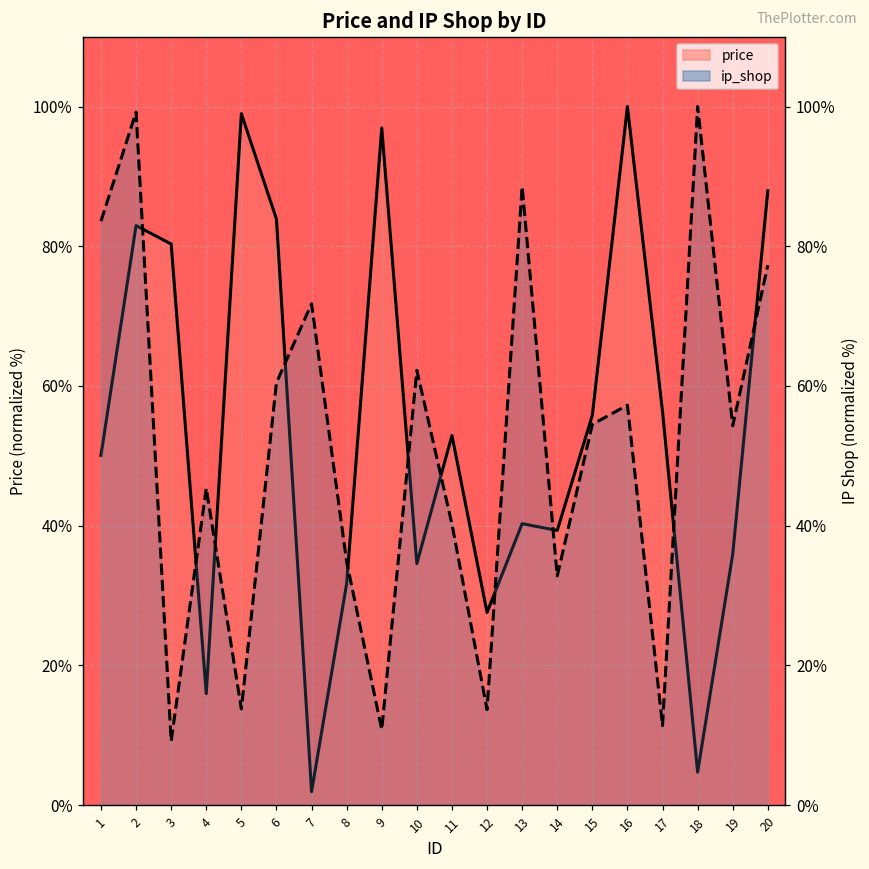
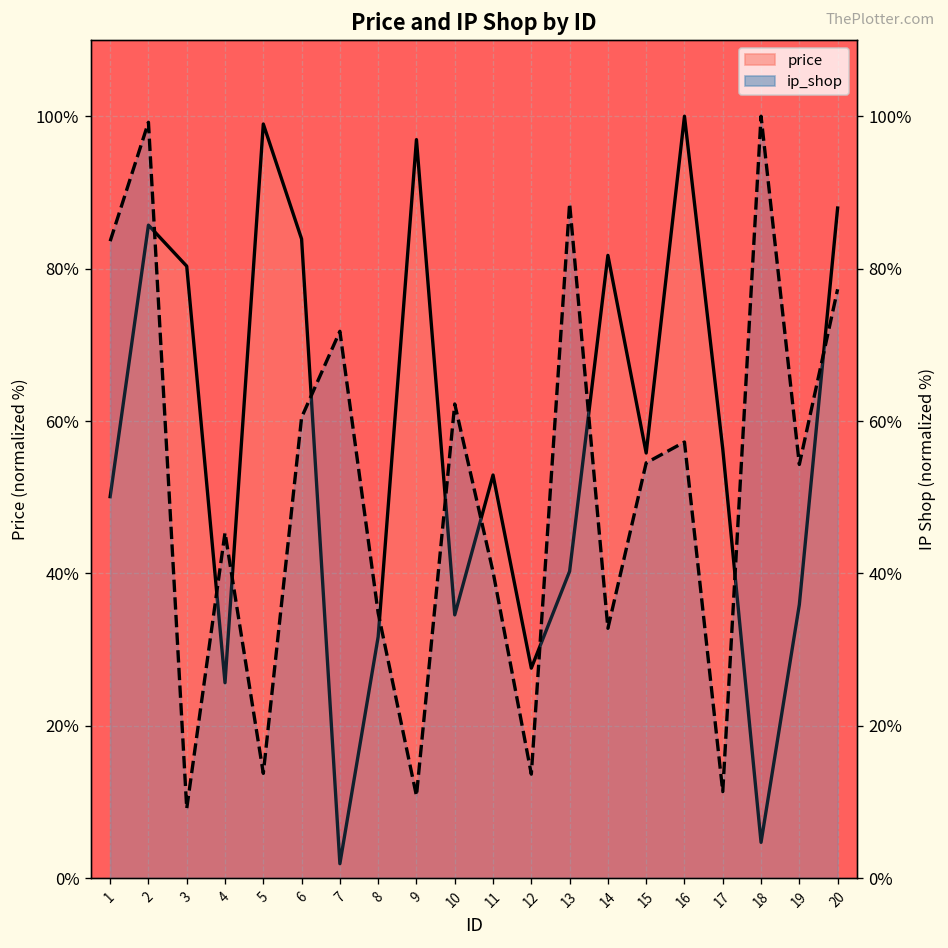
price, 2: 83% -> 86%
price, 4: 16% -> 26%
price, 14: 39% -> 82%
